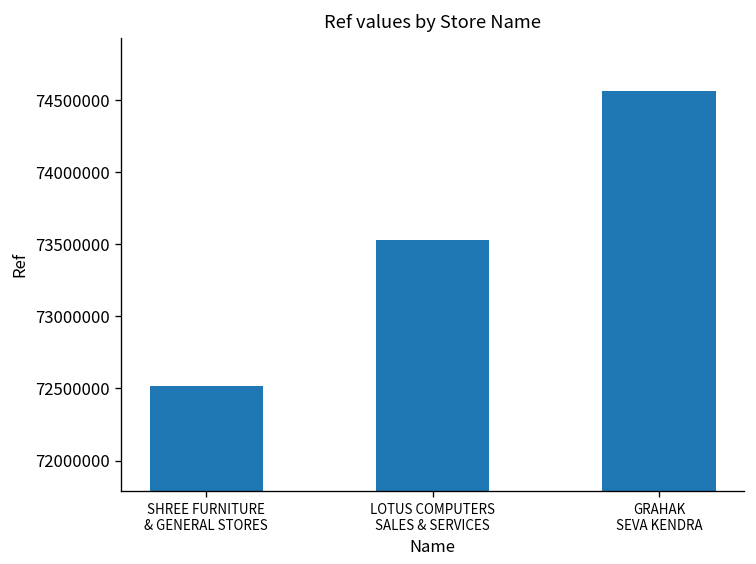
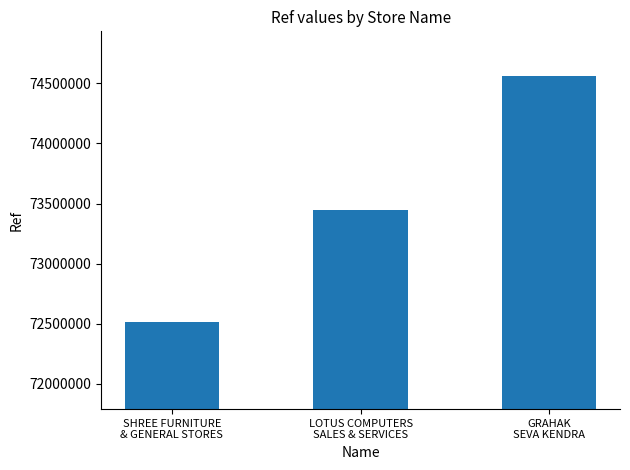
LOTUS COMPUTERS SALES & SERVICES: 73530000 -> 73450000
